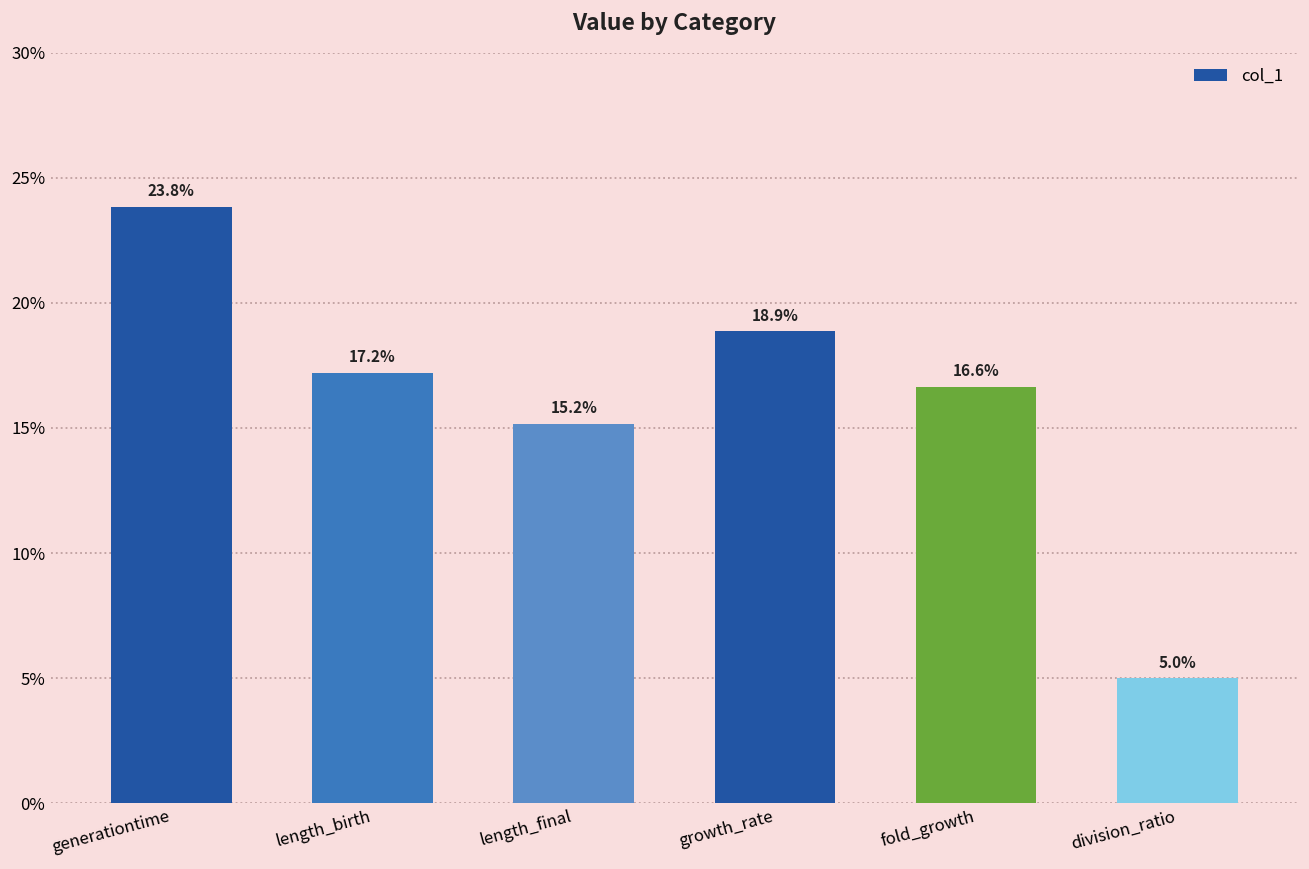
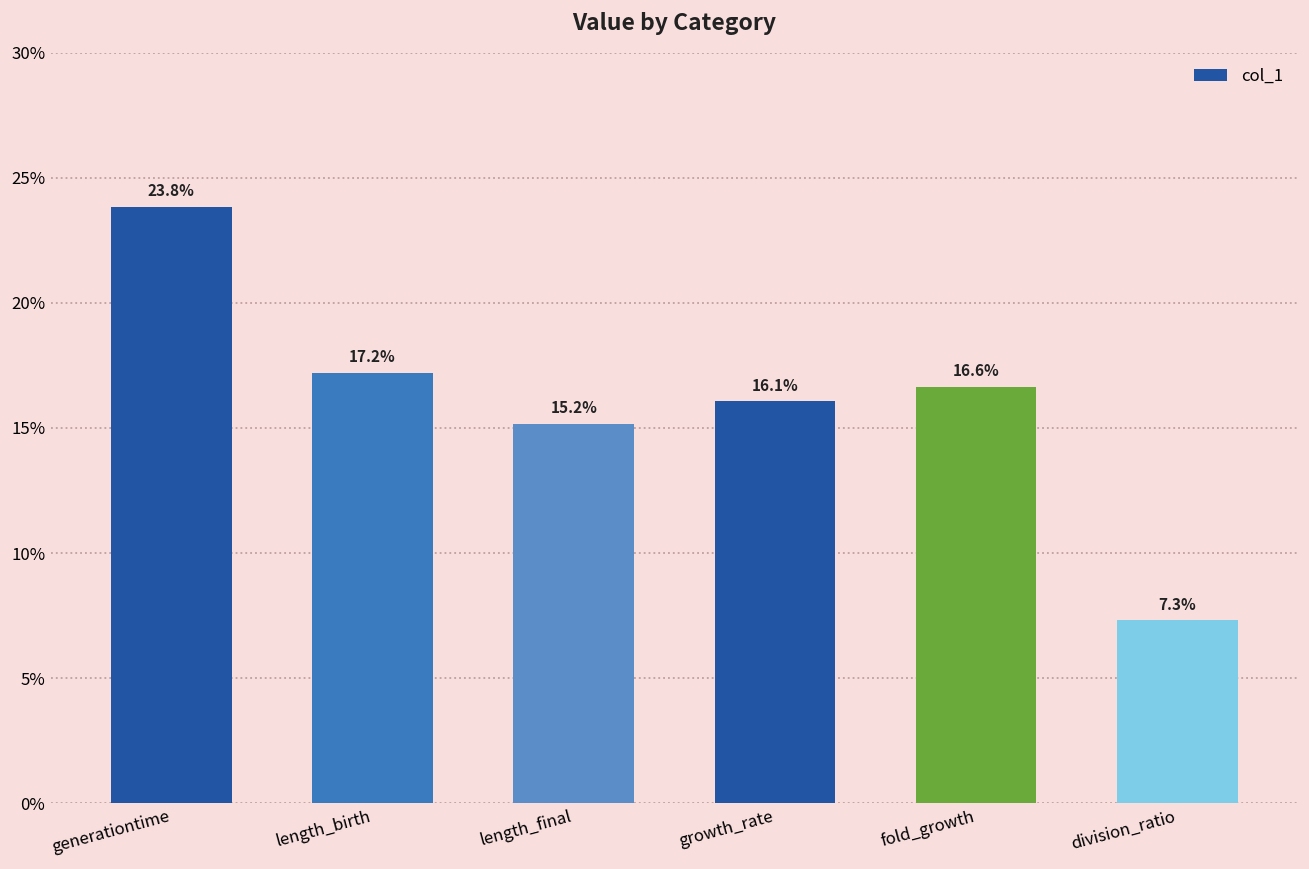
growth_rate: 18.9% -> 16.1%
division_ratio: 5.0% -> 7.3%
